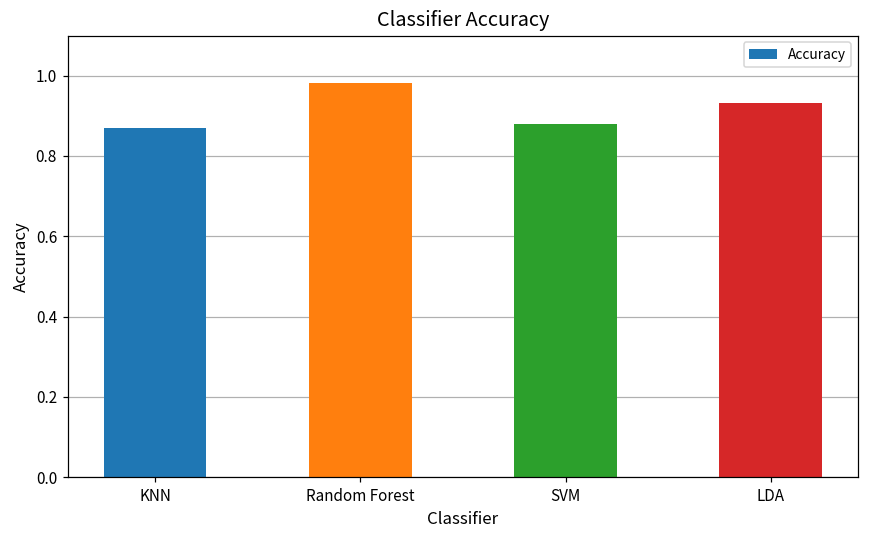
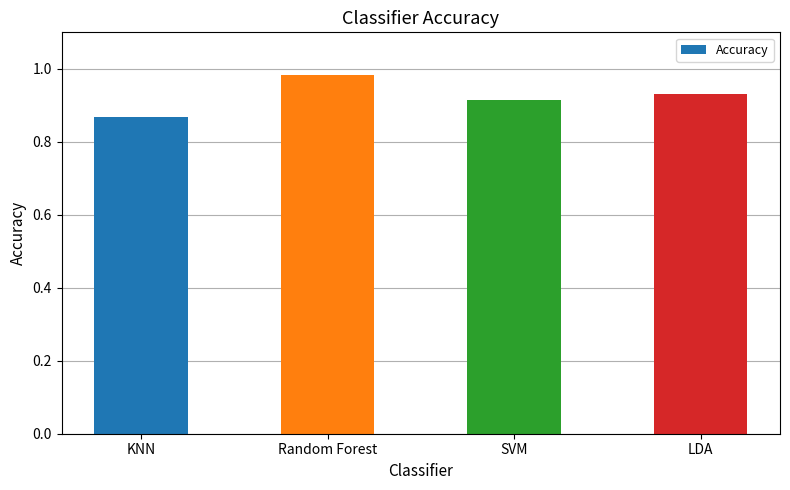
SVM: 0.88 -> 0.91
